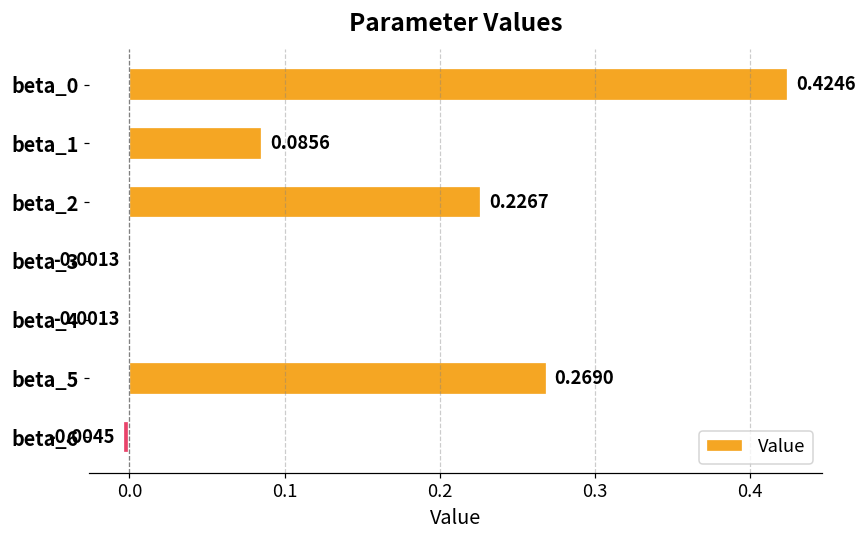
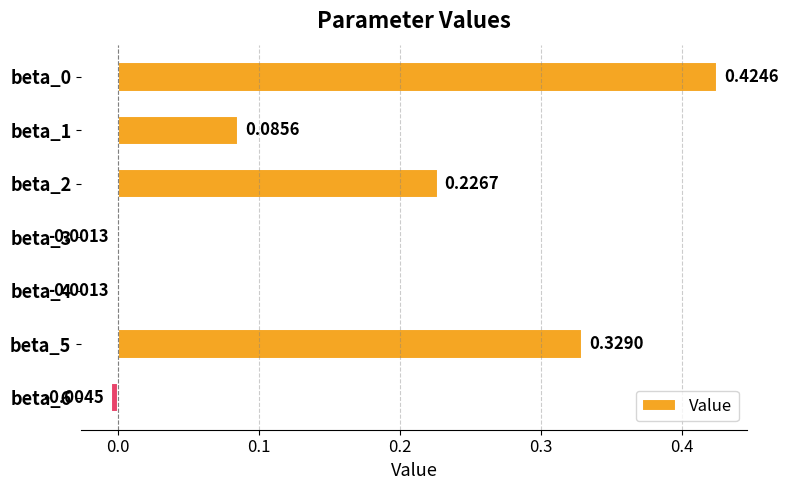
beta_5: 0.2690 -> 0.3290
